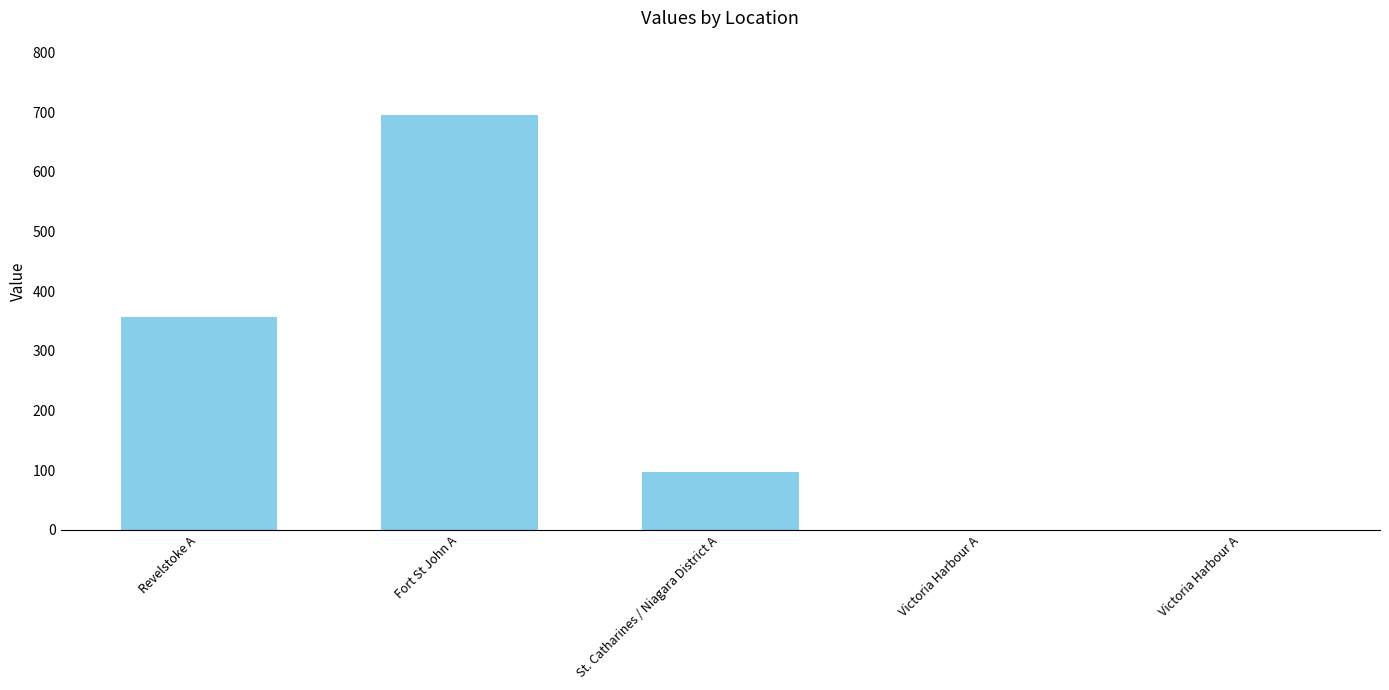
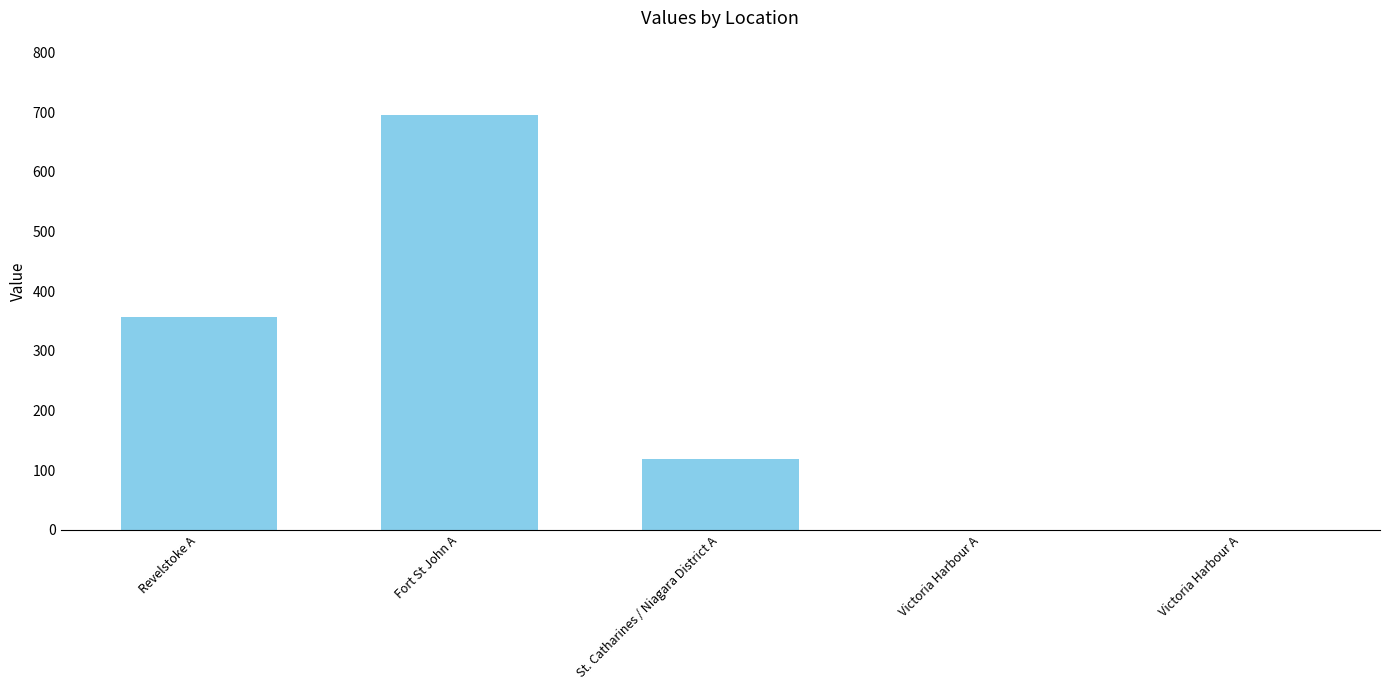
St. Catharines / Niagara District A: 100 -> 120
